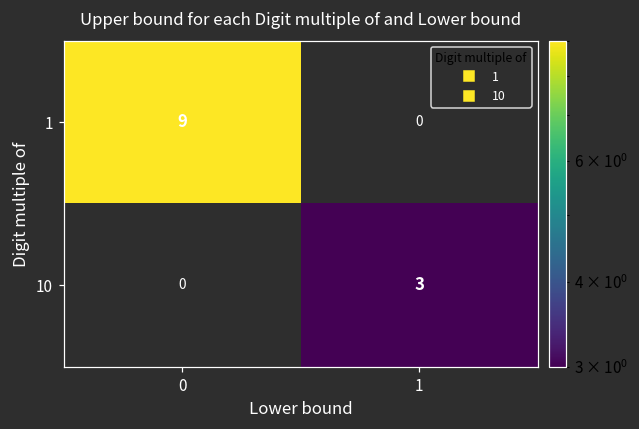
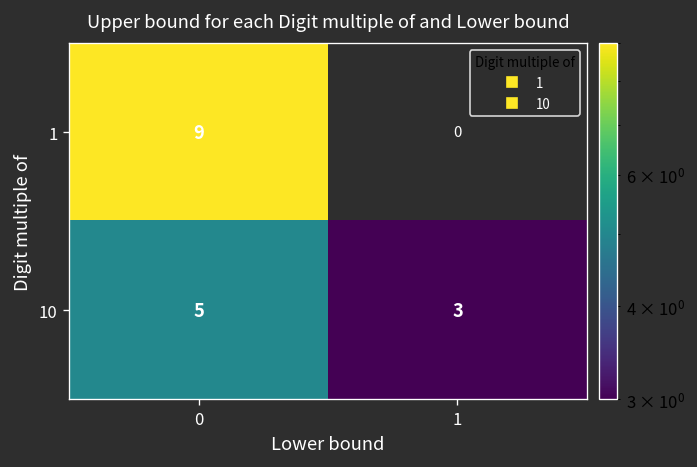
10, 0: 0 -> 5
